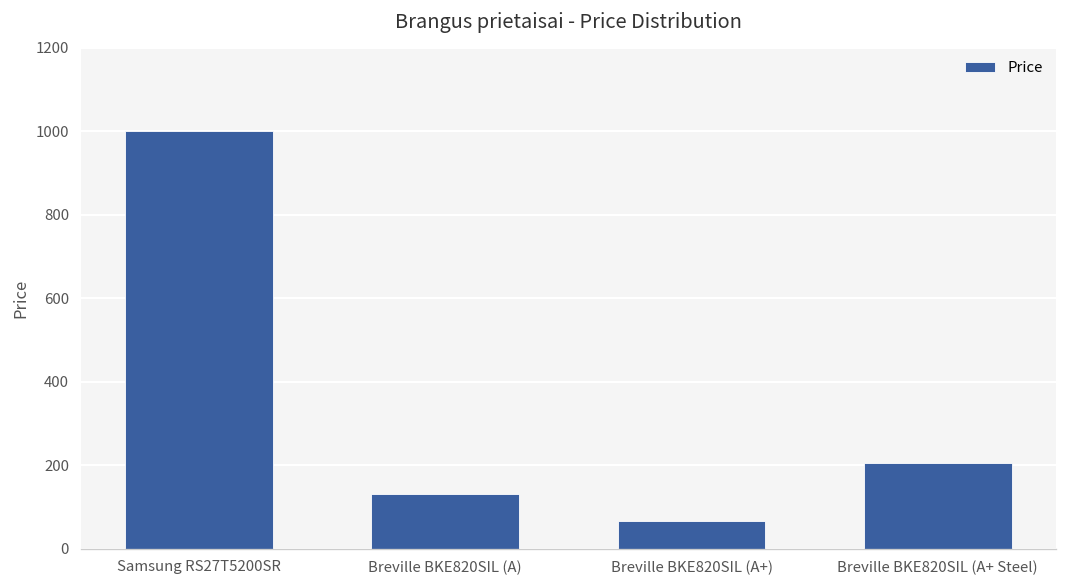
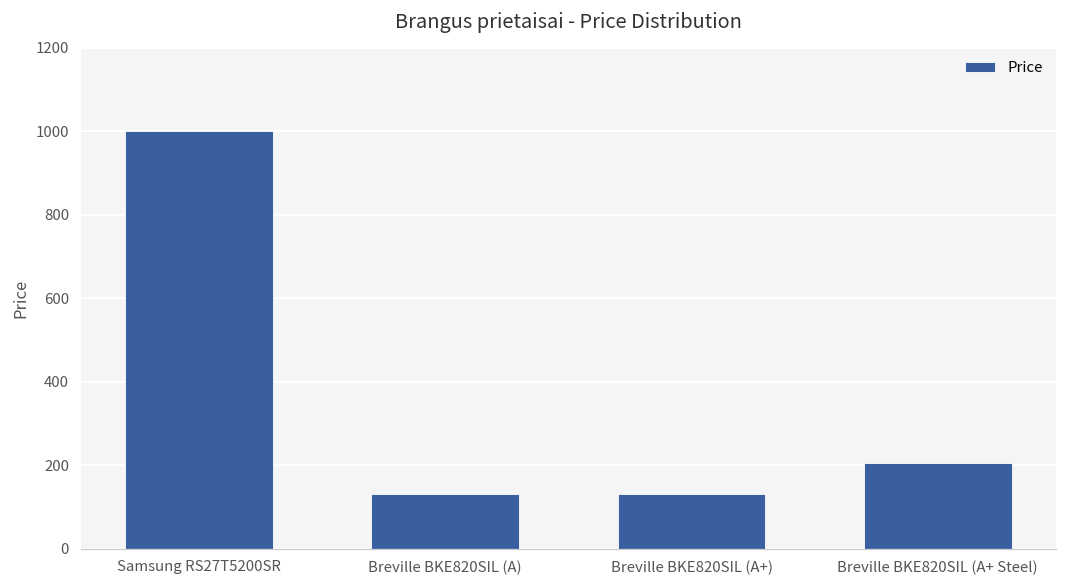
Breville BKE820SIL (A+): 70 -> 130
